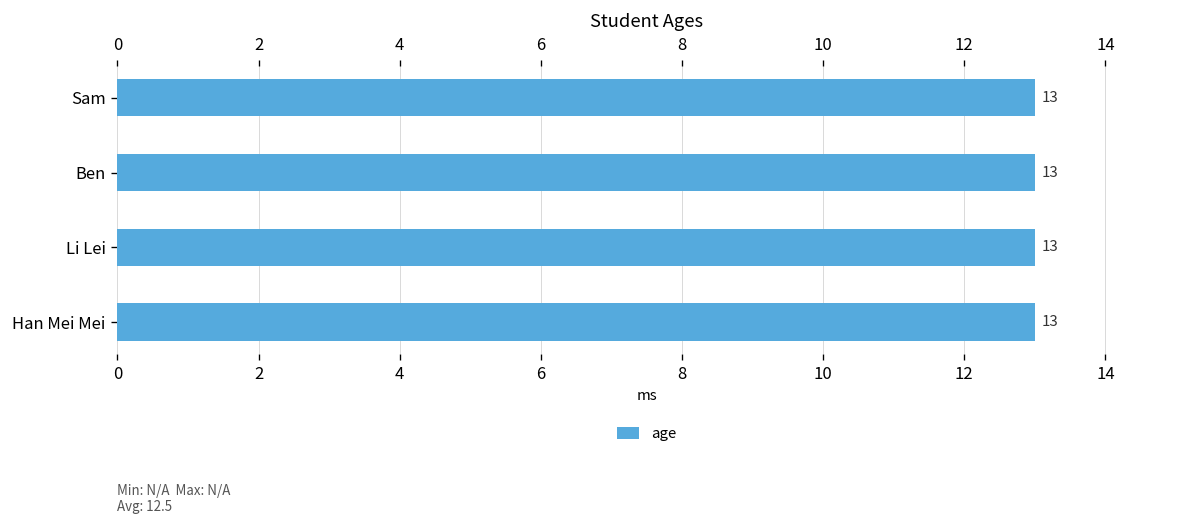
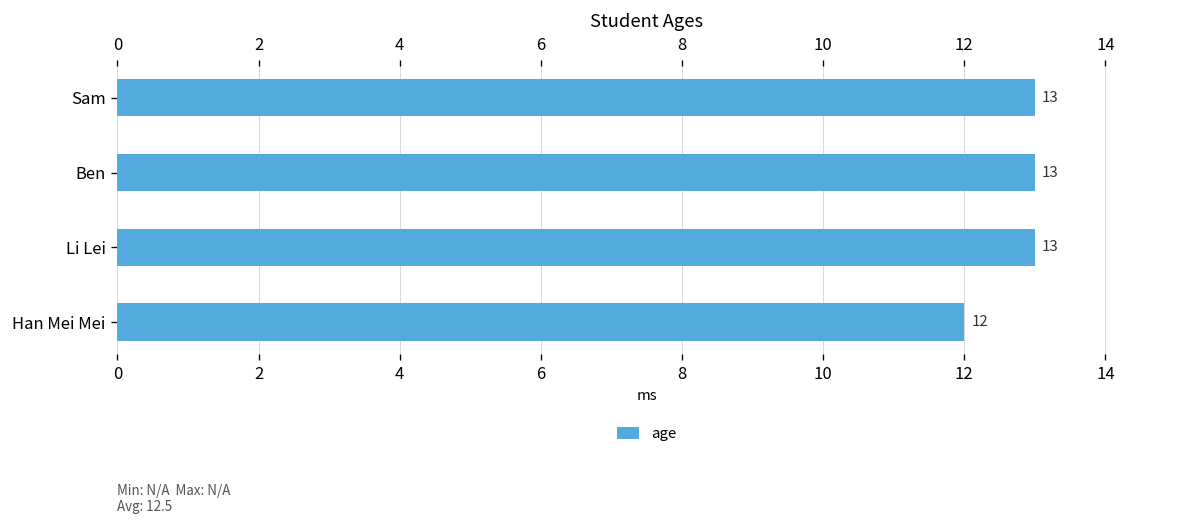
Han Mei Mei: 13 -> 12
